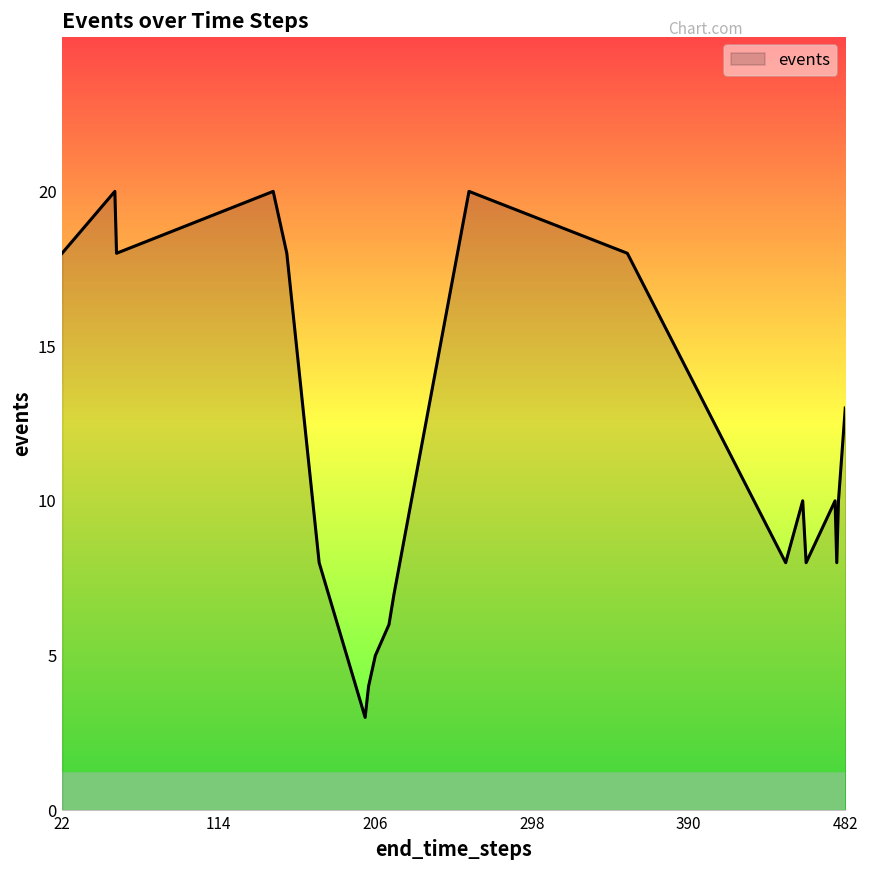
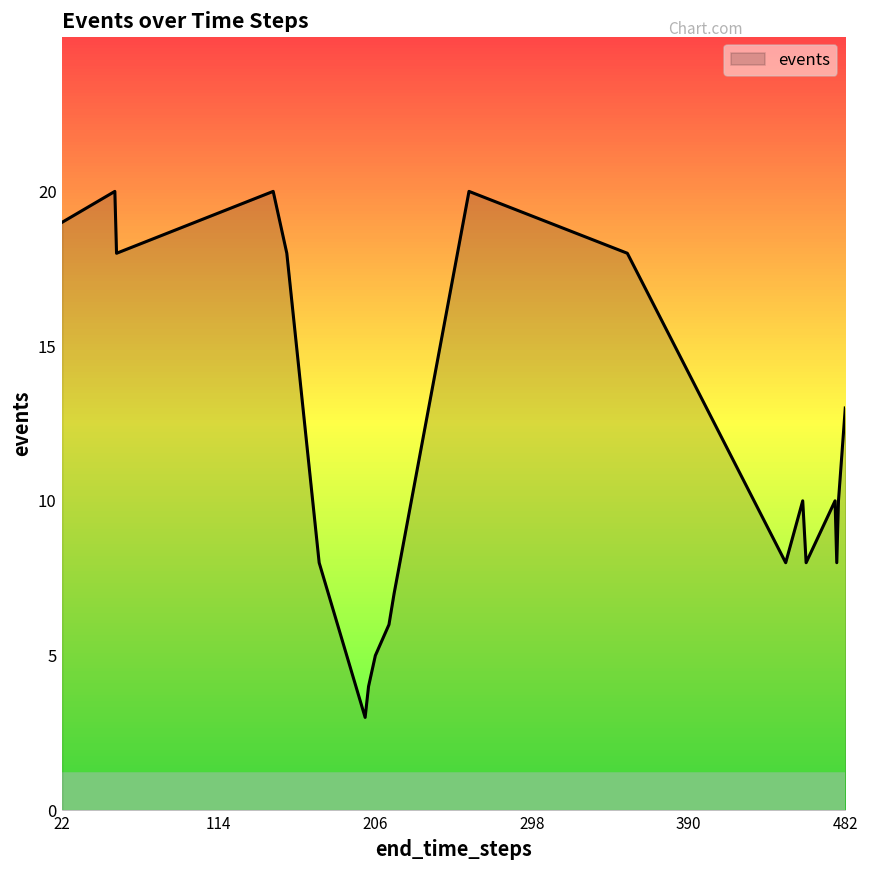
22: 18 -> 19
